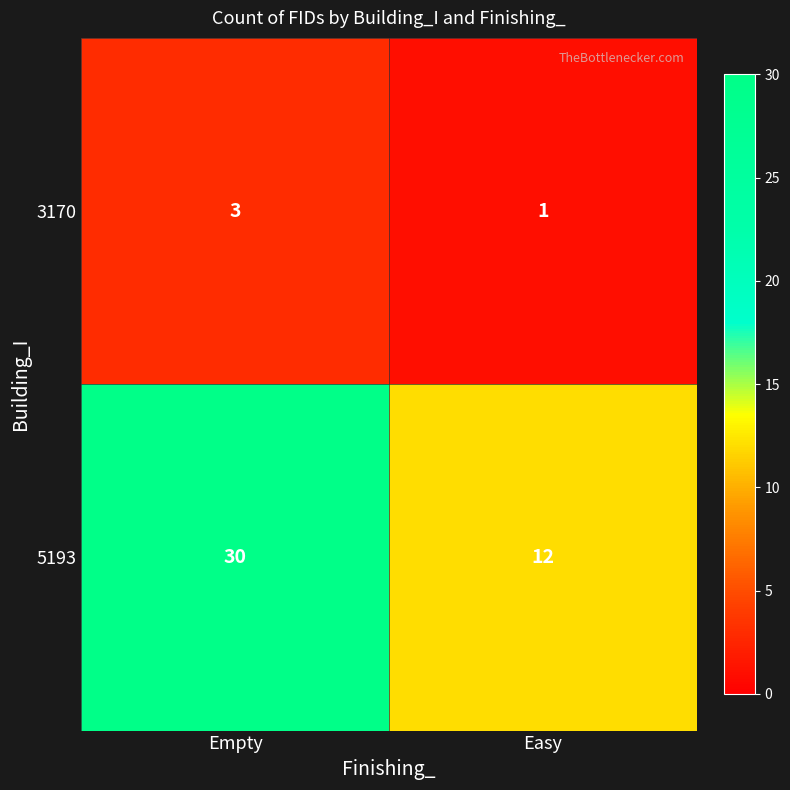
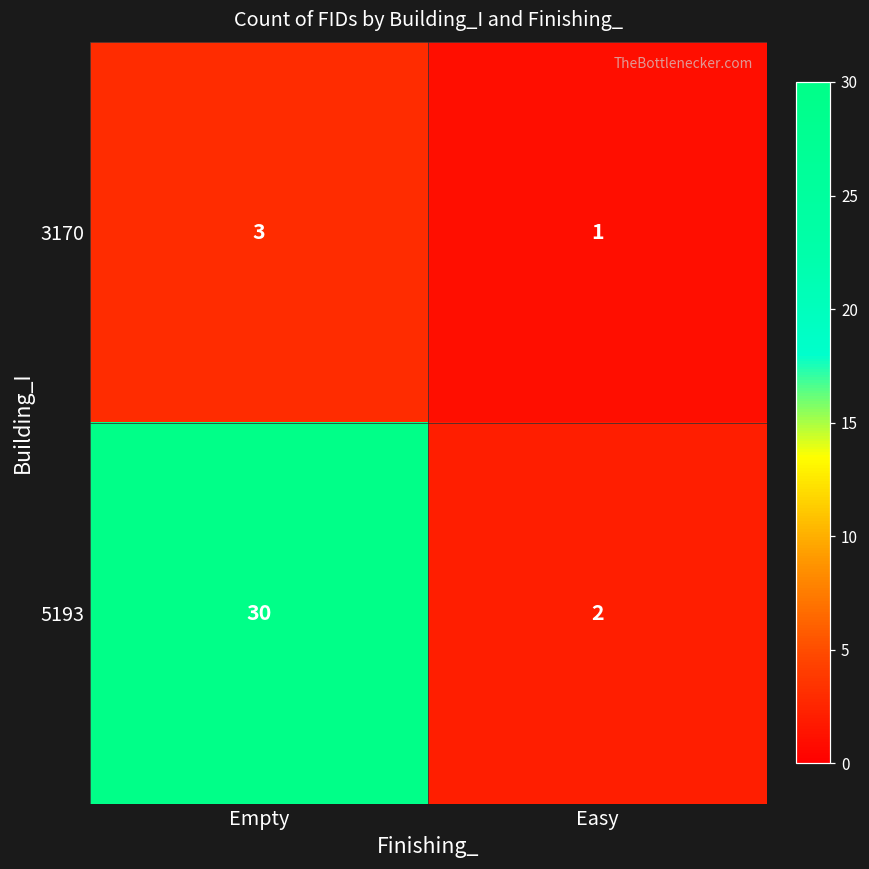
5193, Easy: 12 -> 2
